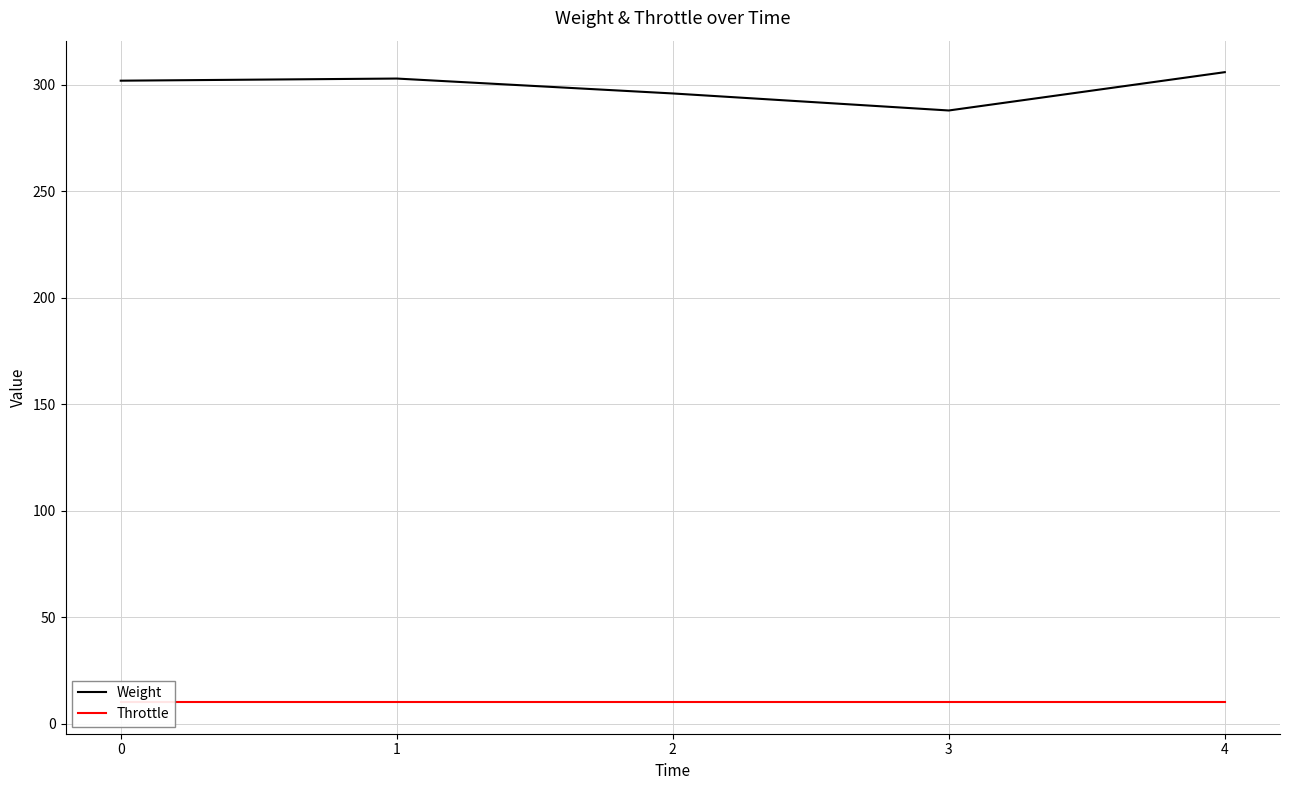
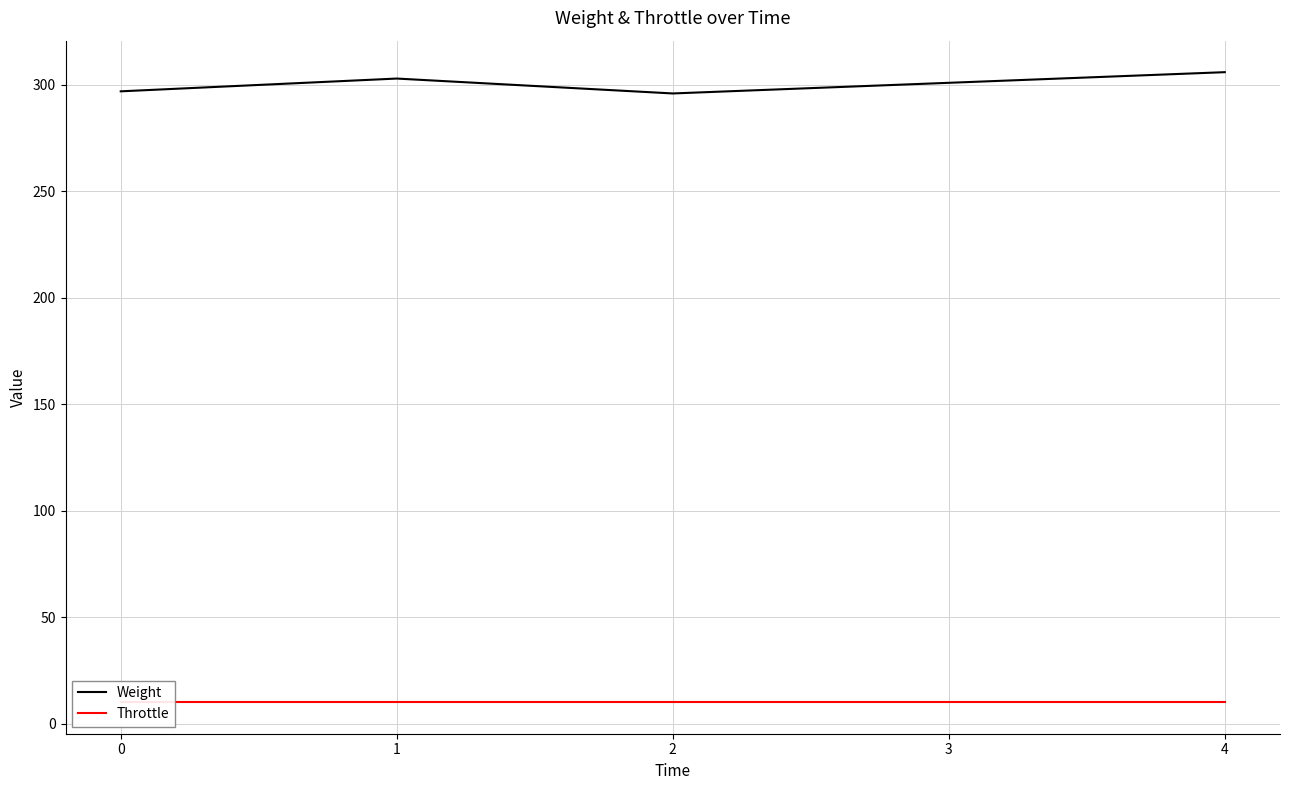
Weight, 0: 302 -> 297
Weight, 3: 288 -> 301
